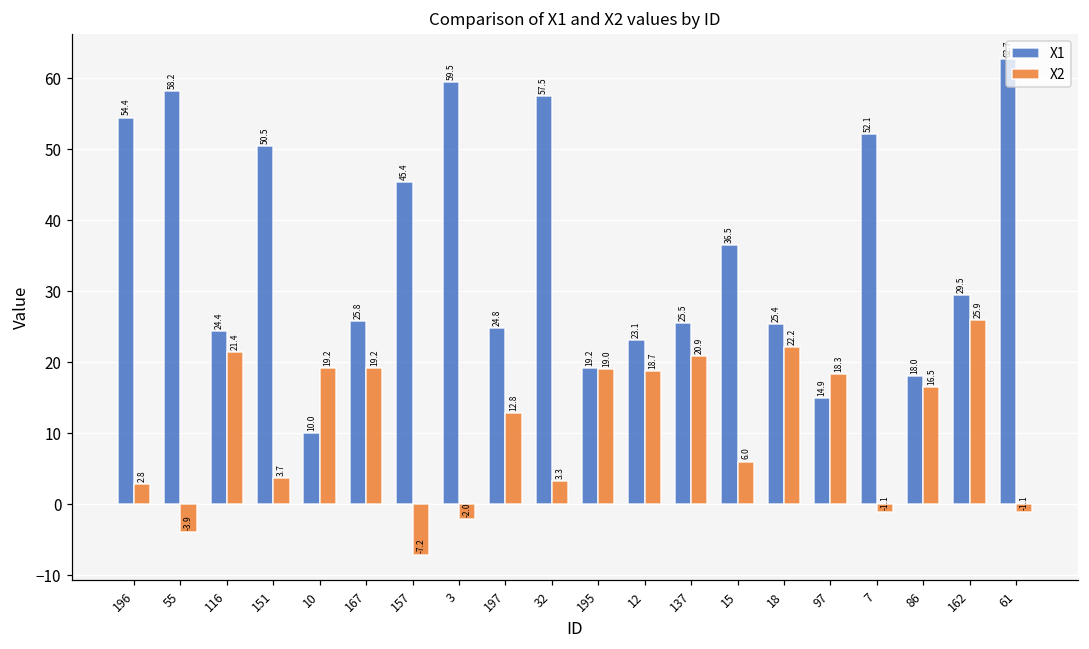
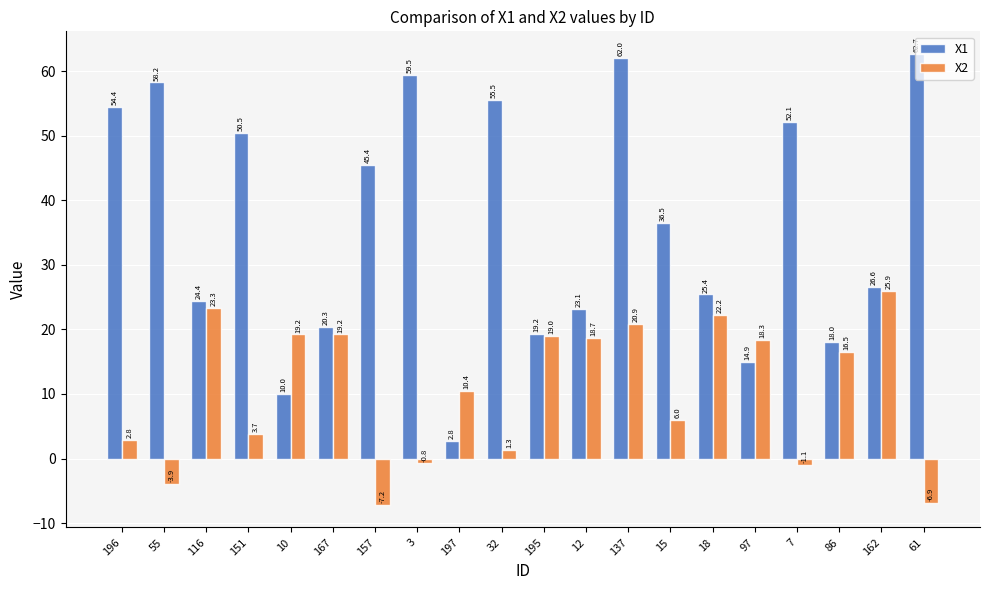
X2, 116: 21.4 -> 23.3
X1, 167: 25.8 -> 20.3
X2, 3: -2.0 -> -0.8
X1, 197: 24.8 -> 2.8
X2, 197: 12.8 -> 10.4
X1, 32: 57.5 -> 55.5
X2, 32: 3.3 -> 1.3
X1, 137: 25.5 -> 62.0
X1, 162: 29.5 -> 26.6
X2, 61: -1.1 -> -6.9
